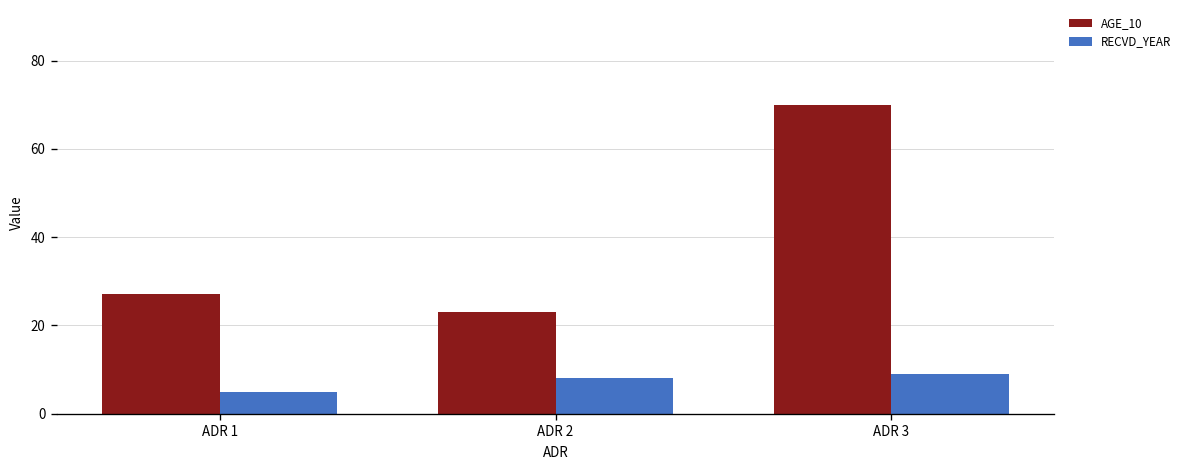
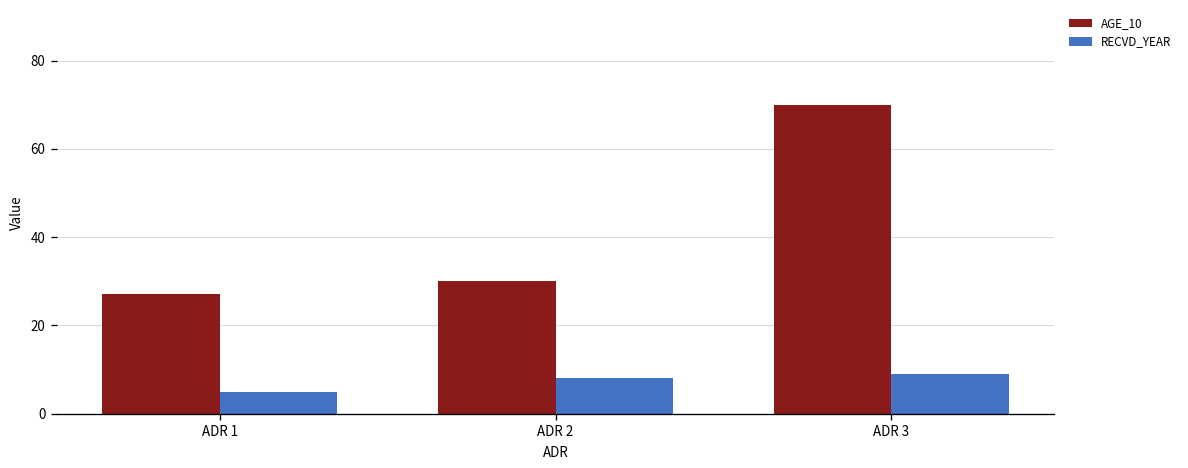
AGE_10, ADR 2: 23 -> 30
